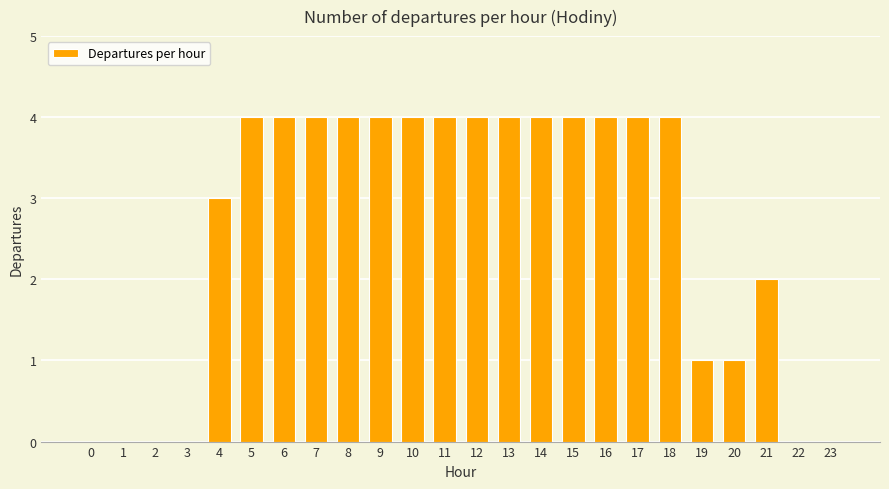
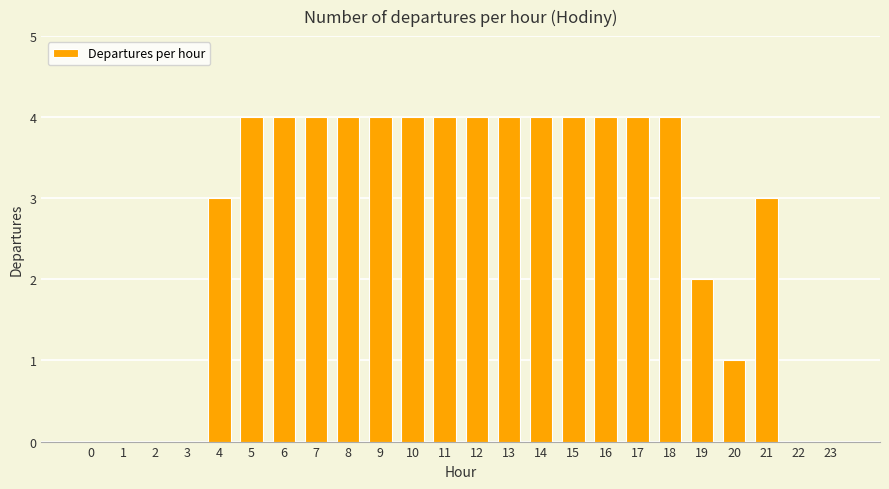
19: 1 -> 2
21: 2 -> 3
